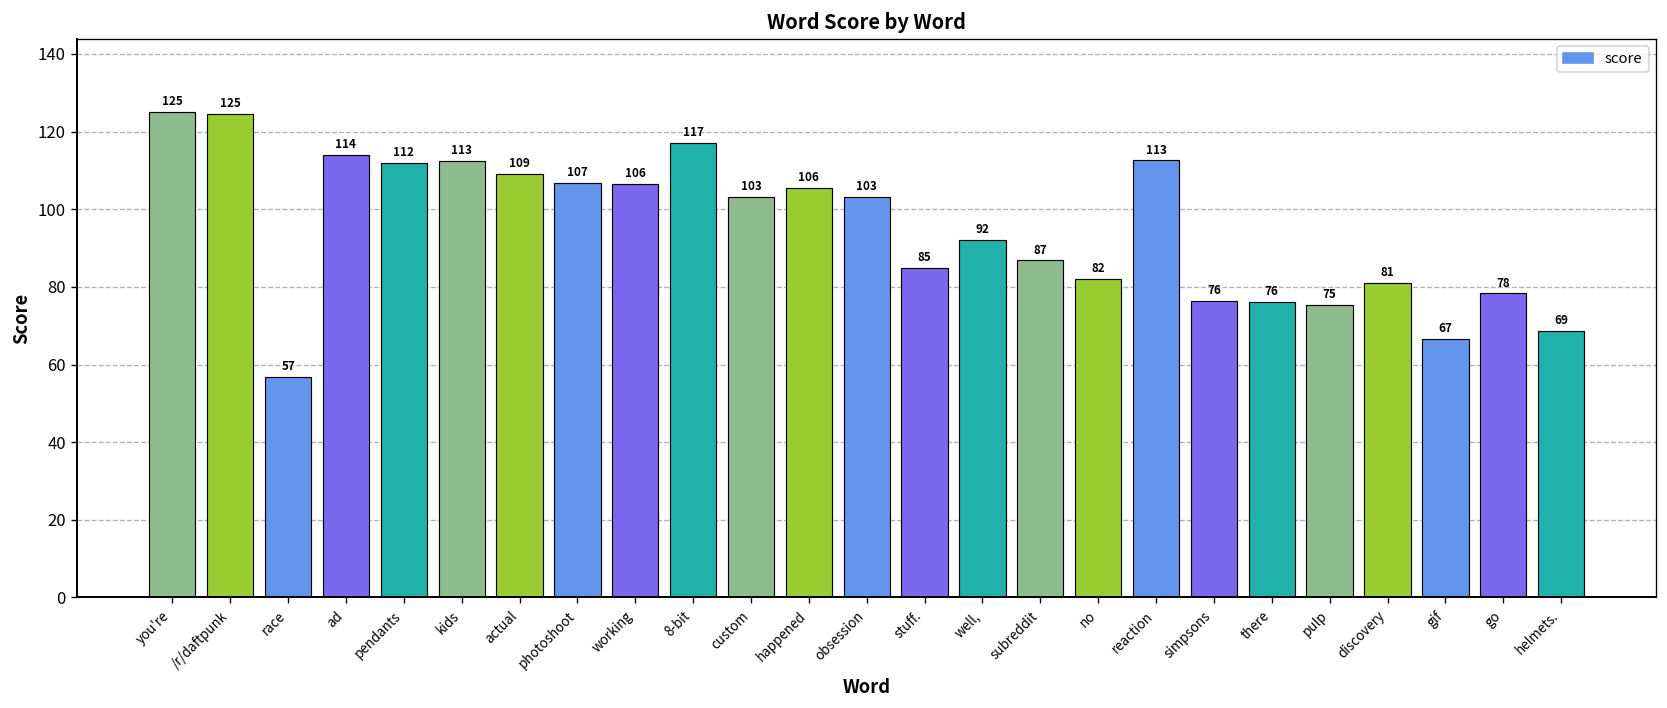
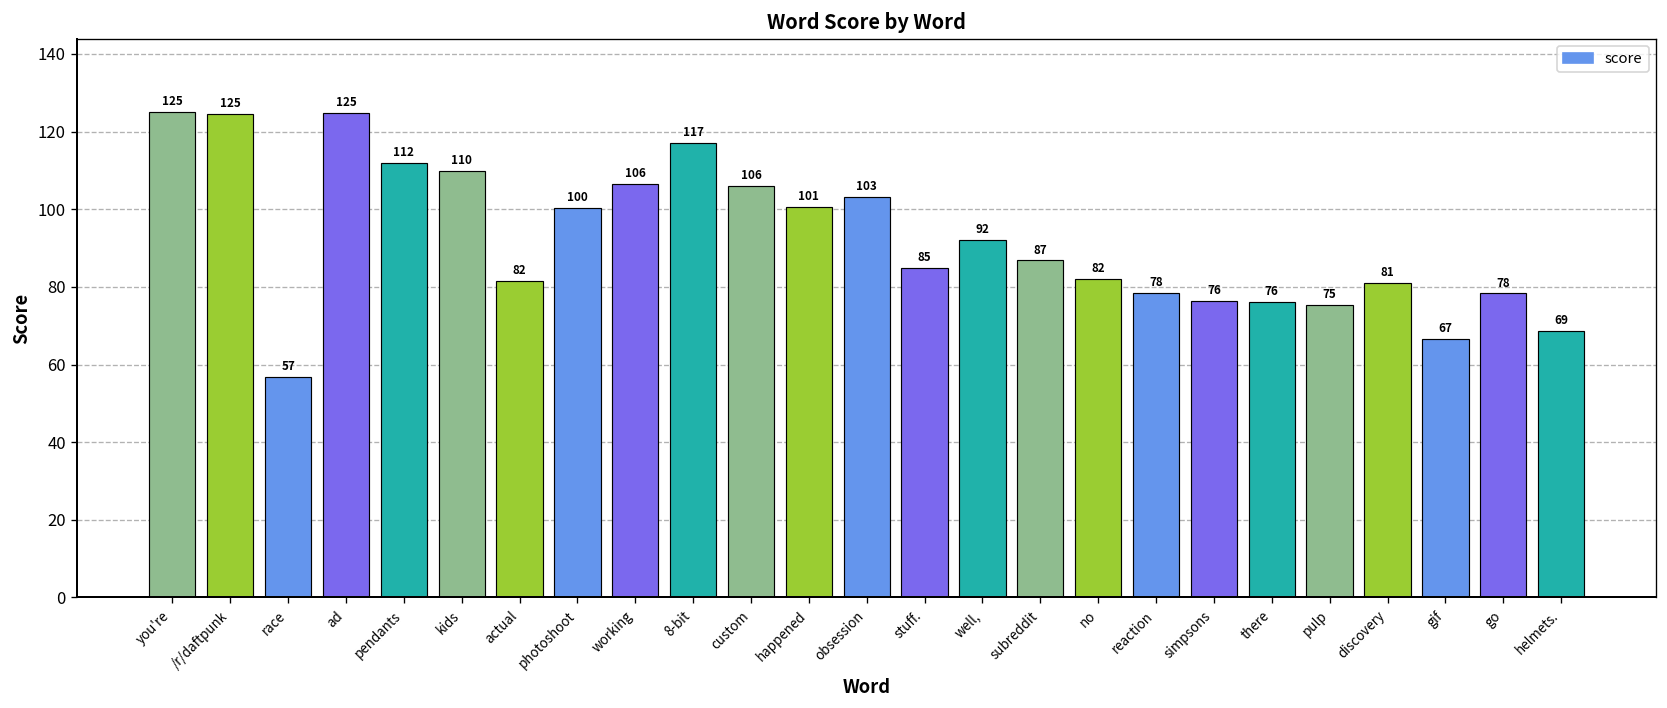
ad: 114 -> 125
kids: 113 -> 110
actual: 109 -> 82
photoshoot: 107 -> 100
custom: 103 -> 106
happened: 106 -> 101
reaction: 113 -> 78
